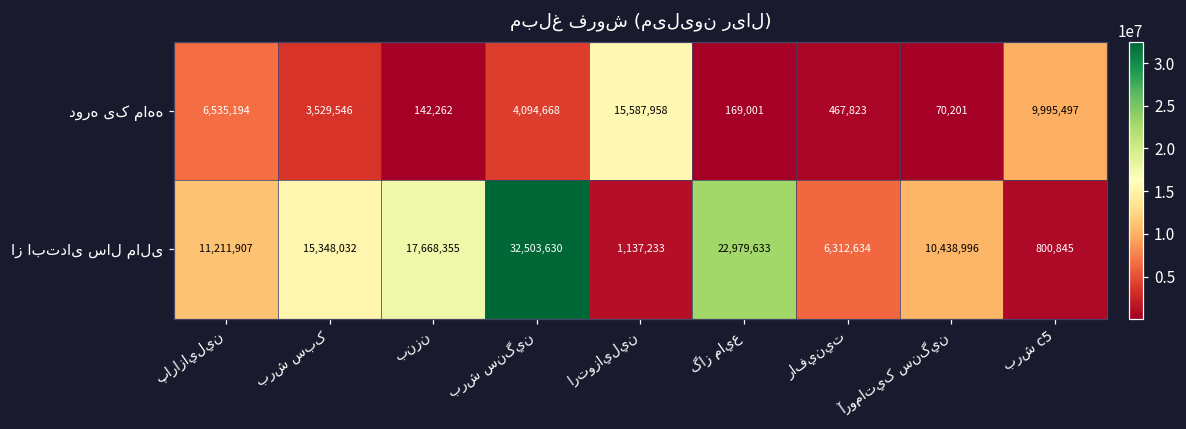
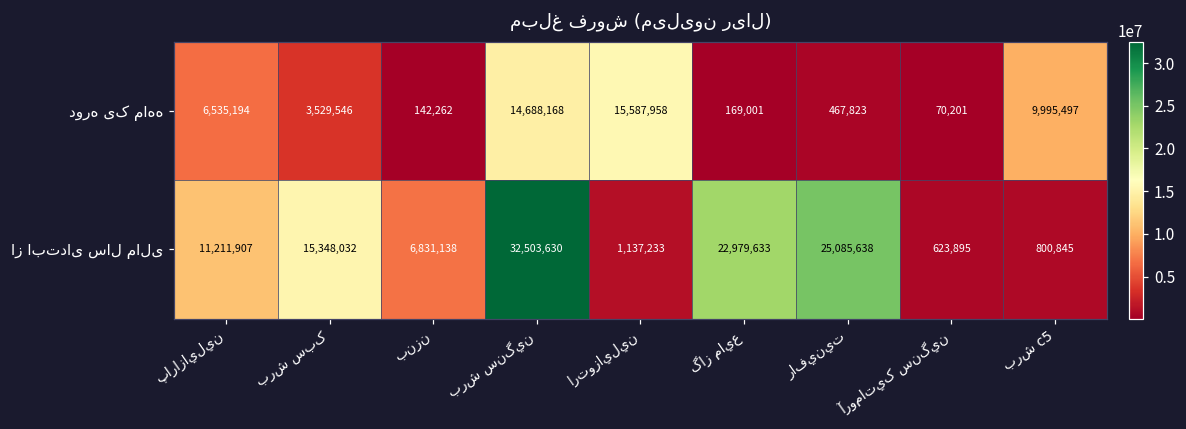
دوره یک ماهه, برش سنگين: 4,094,668 -> 14,688,168
از ابتدای سال مالی, بنزن: 17,668,355 -> 6,831,138
از ابتدای سال مالی, رافينيت: 6,312,634 -> 25,085,638
از ابتدای سال مالی, آروماتيک سنگين: 10,438,996 -> 623,895
